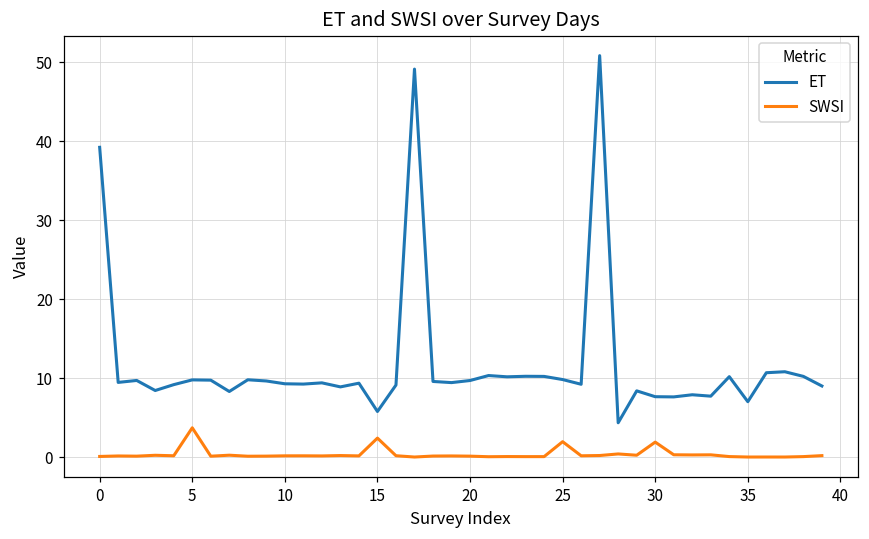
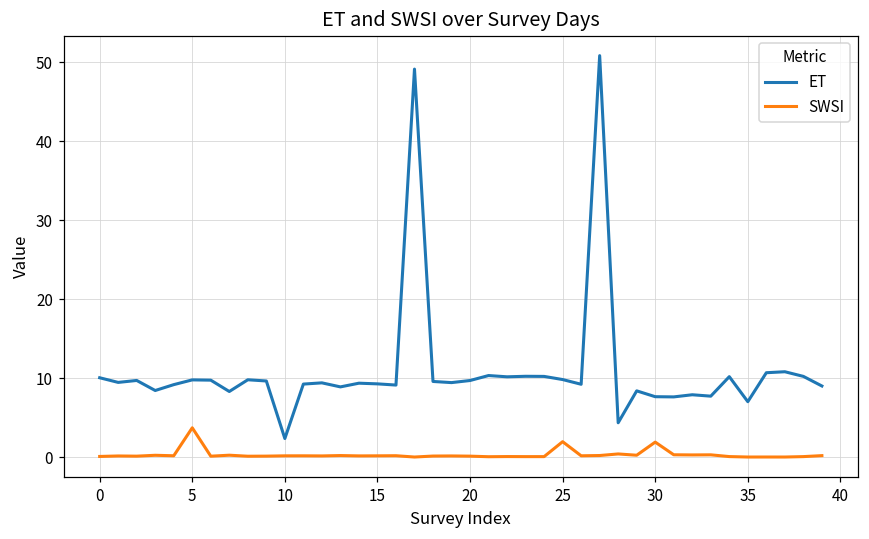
ET, 0: 39 -> 10
ET, 10: 9 -> 2
ET, 15: 6 -> 9
SWSI, 15: 2 -> 0
